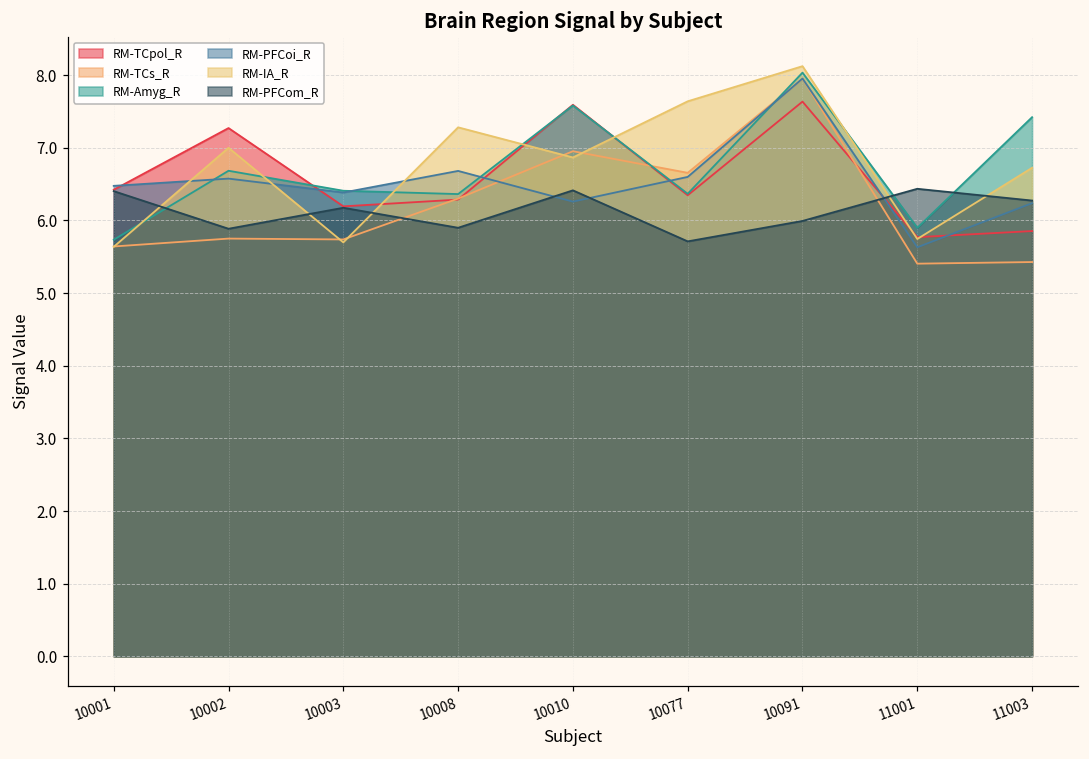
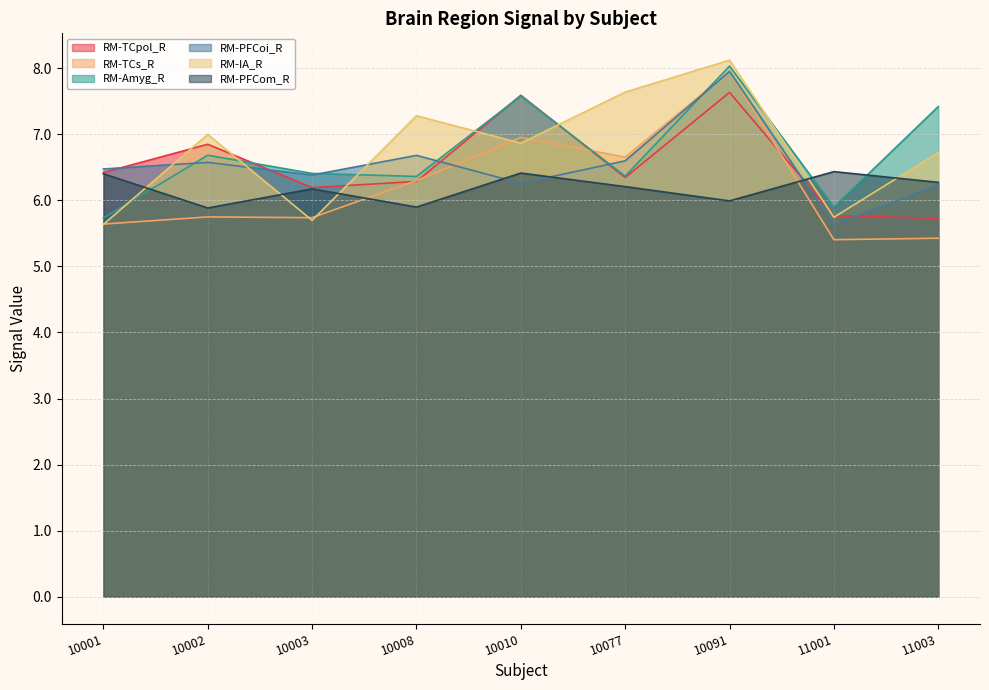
RM-TCpol_R, 10002: 7.3 -> 6.8
RM-PFCom_R, 10077: 5.7 -> 6.2
RM-TCpol_R, 11003: 5.9 -> 5.7
